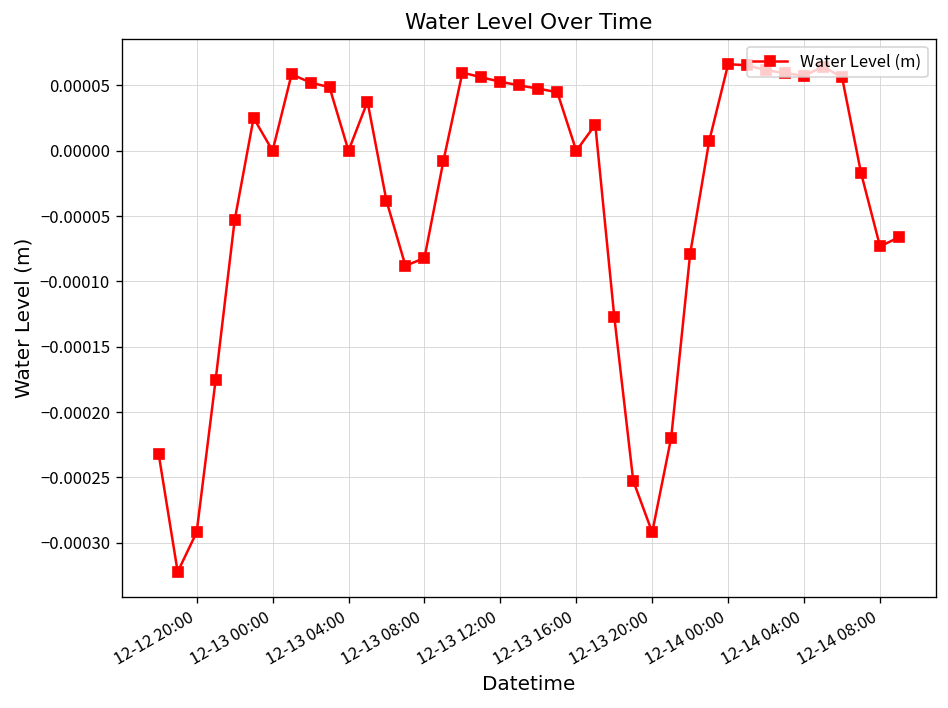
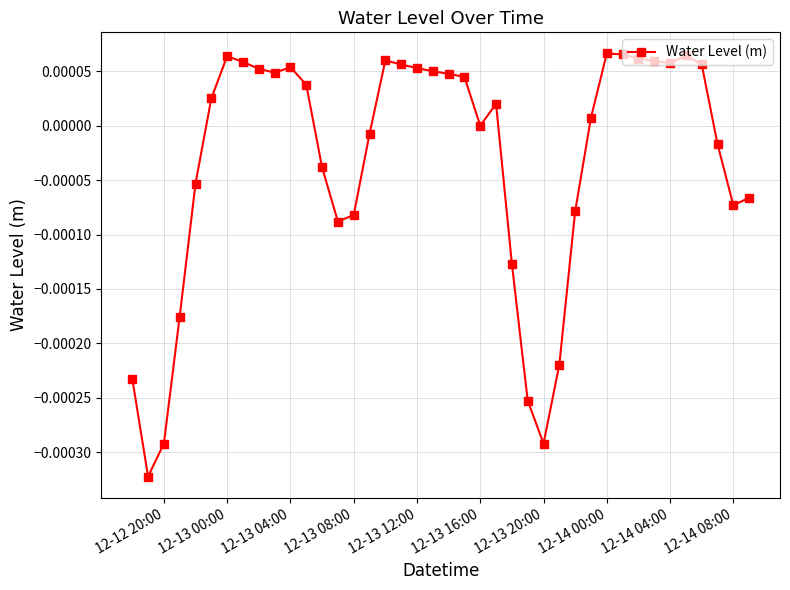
12-13 00:00: 0.0000 -> 0.0001
12-13 04:00: 0.0000 -> 0.0001
